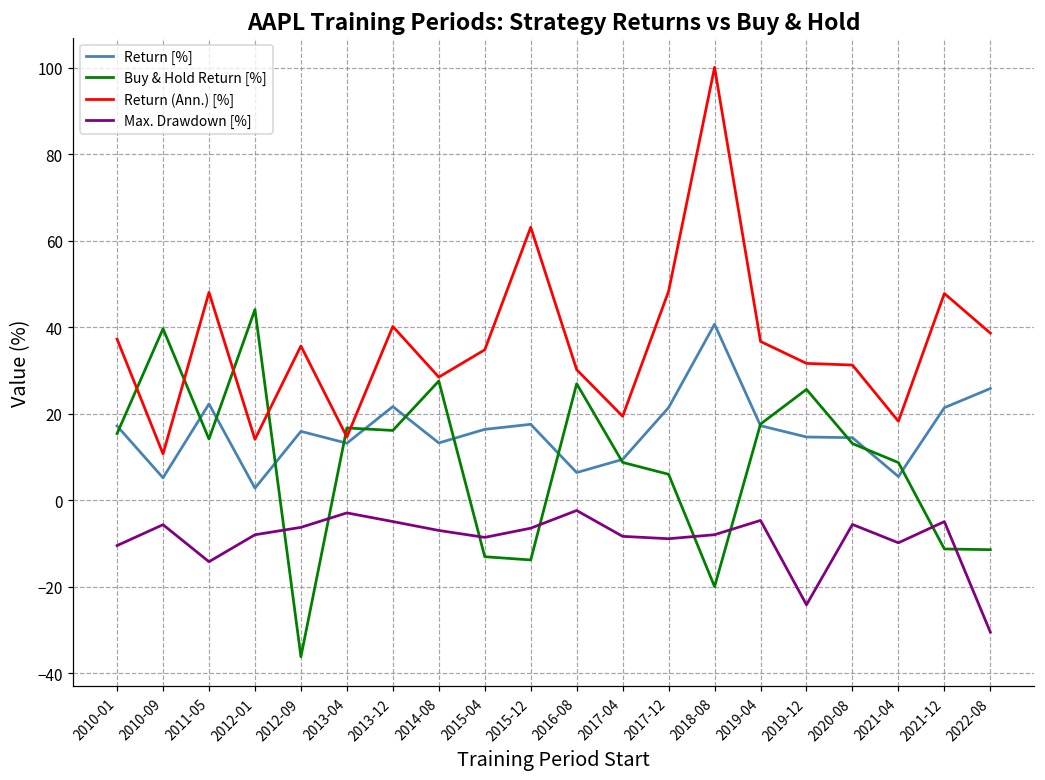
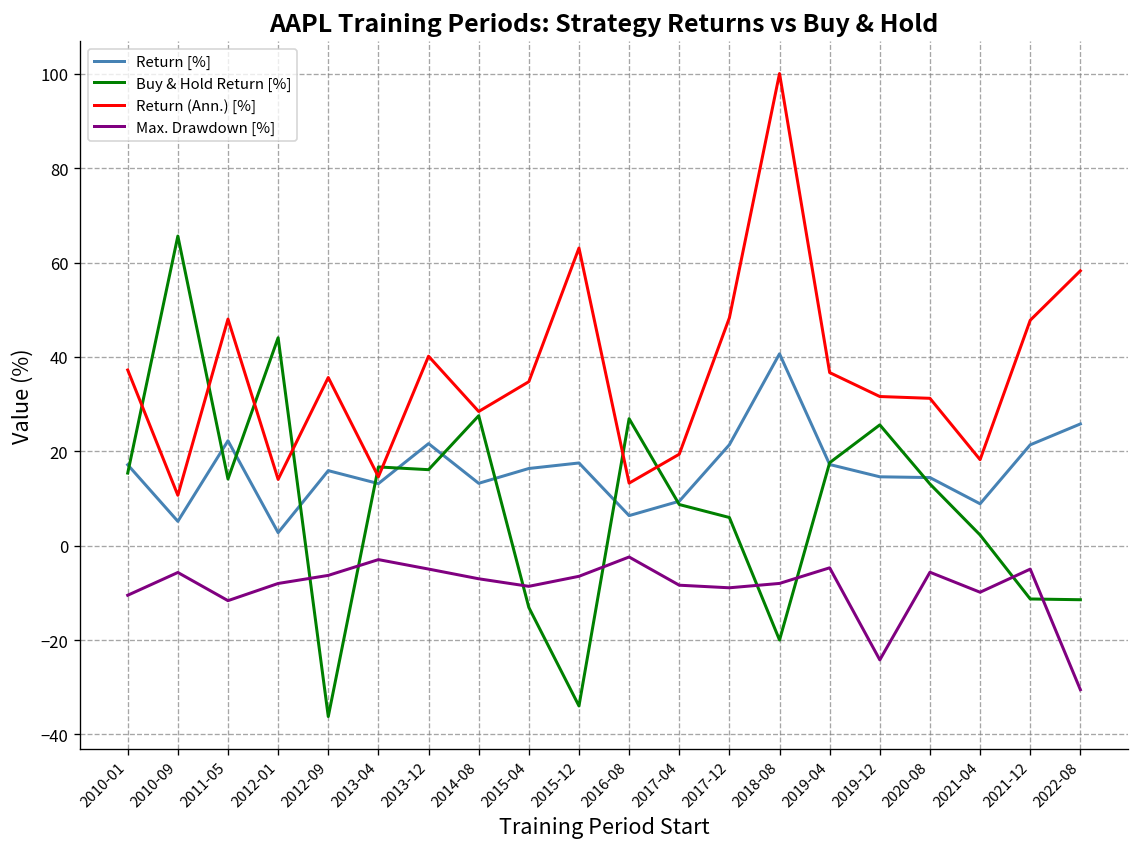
Buy & Hold Return [%], 2010-09: 40 -> 66
Max. Drawdown [%], 2011-05: -14 -> -12
Buy & Hold Return [%], 2015-12: -14 -> -34
Return (Ann.) [%], 2016-08: 30 -> 13
Return [%], 2021-04: 5 -> 9
Buy & Hold Return [%], 2021-04: 9 -> 2
Return (Ann.) [%], 2022-08: 39 -> 58
